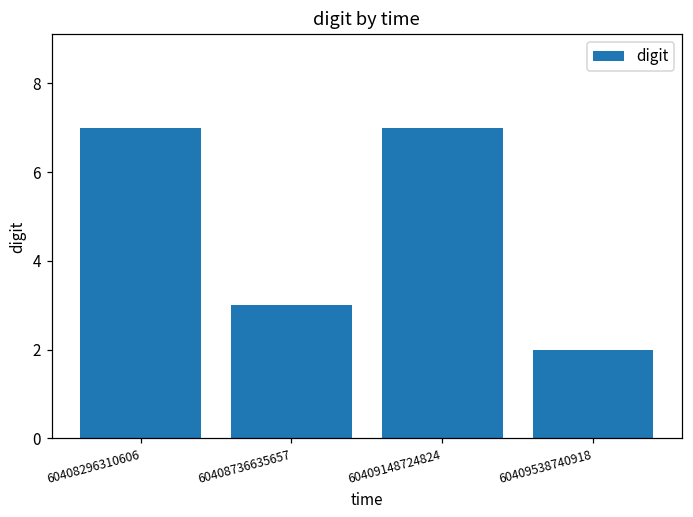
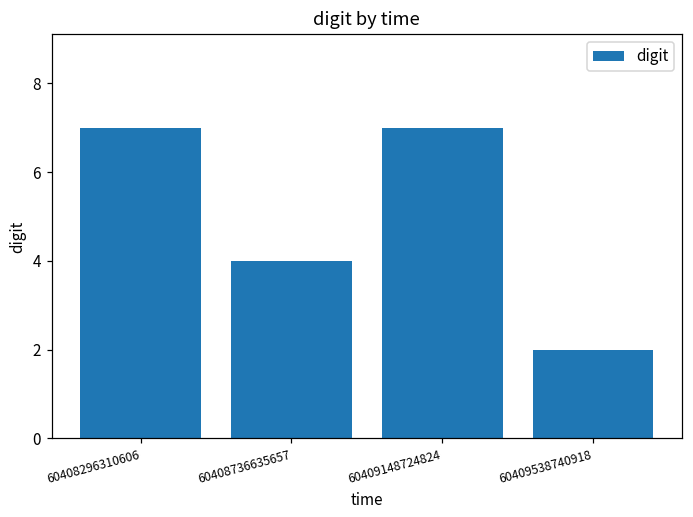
60408736635657: 3 -> 4
